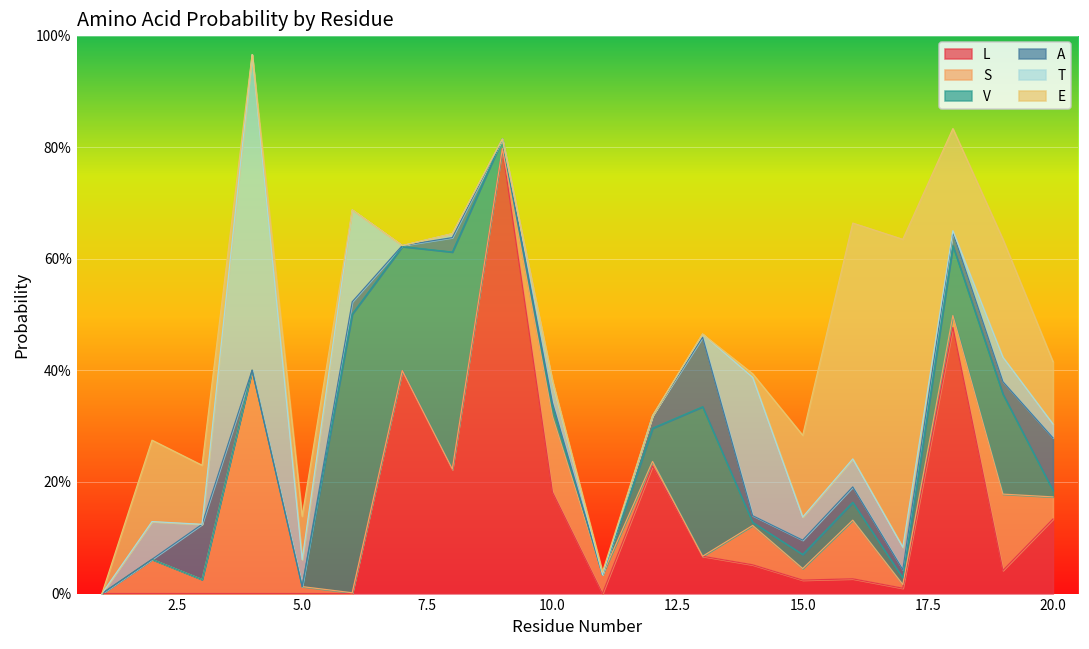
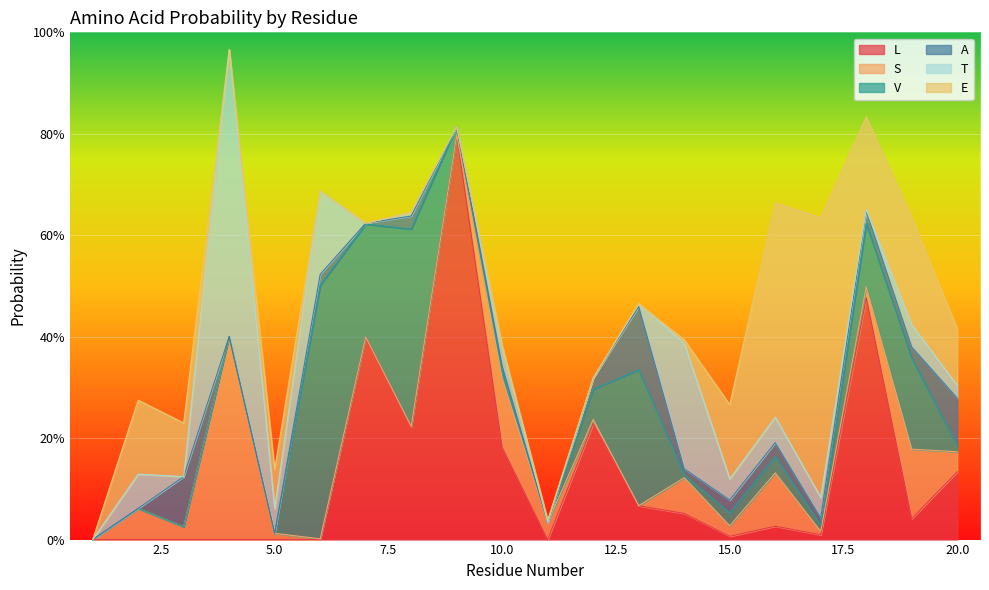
L, 15.0: 2% -> 1%
